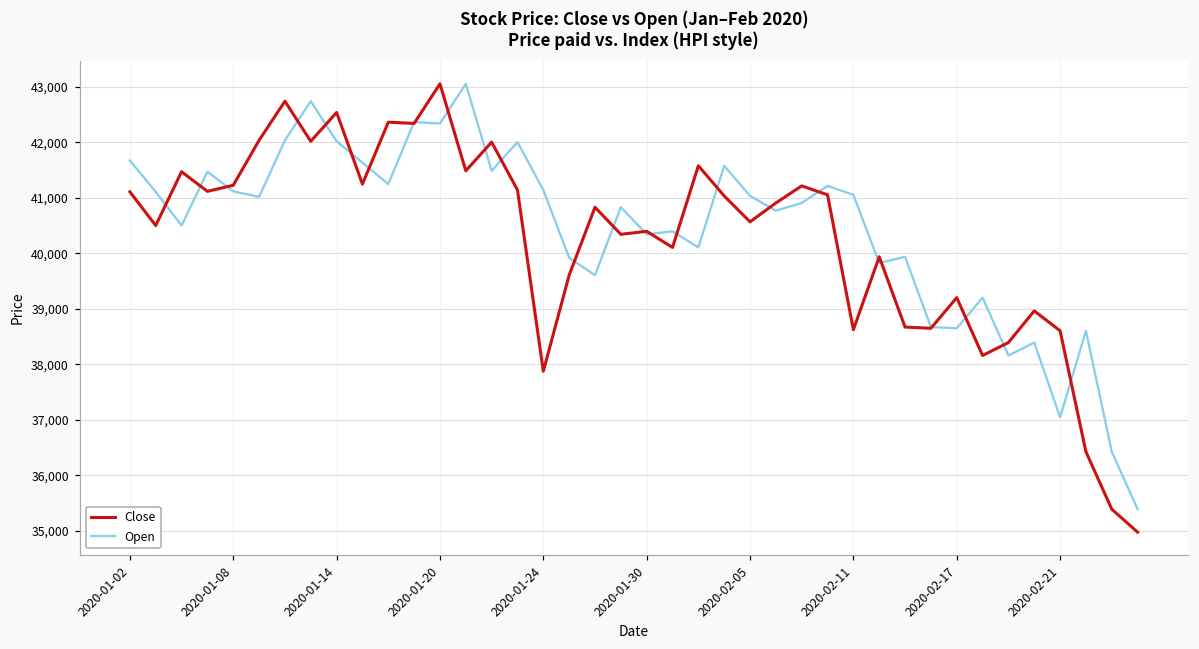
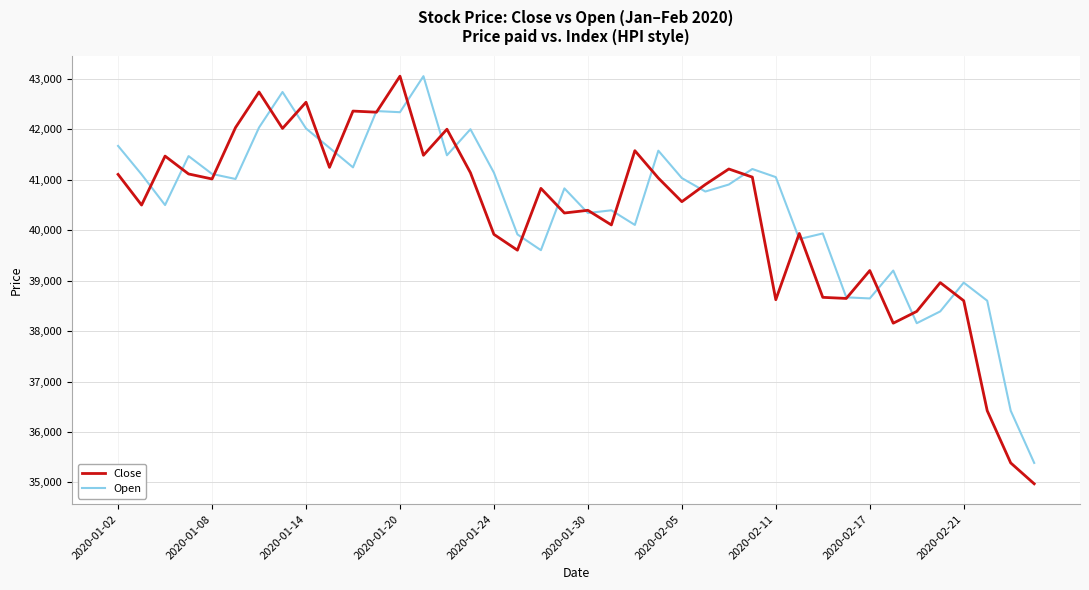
Close, 2020-01-08: 41,200 -> 41,000
Close, 2020-01-24: 37,900 -> 39,900
Open, 2020-02-21: 37,000 -> 39,000
